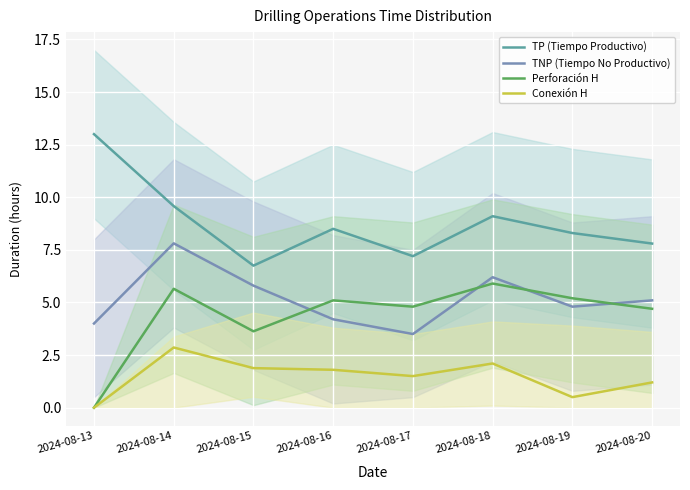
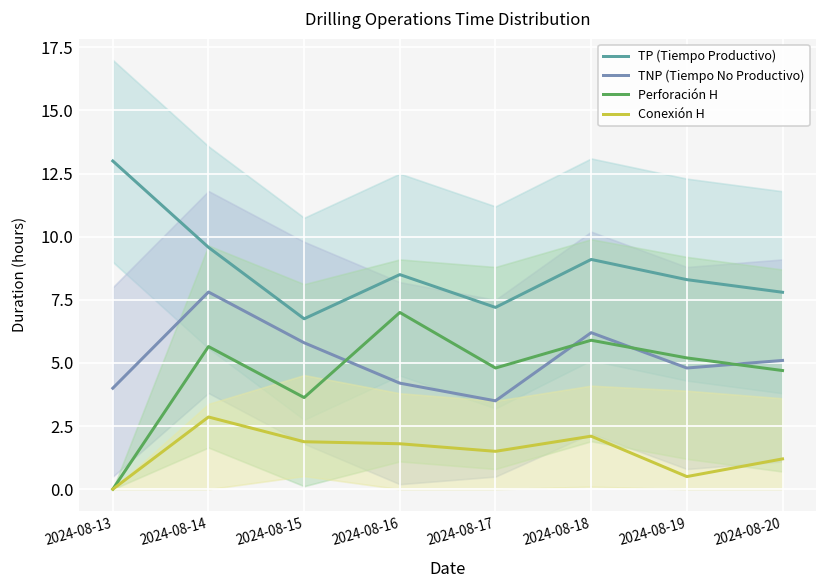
Perforación H, 2024-08-16: 5.1 -> 7.0
